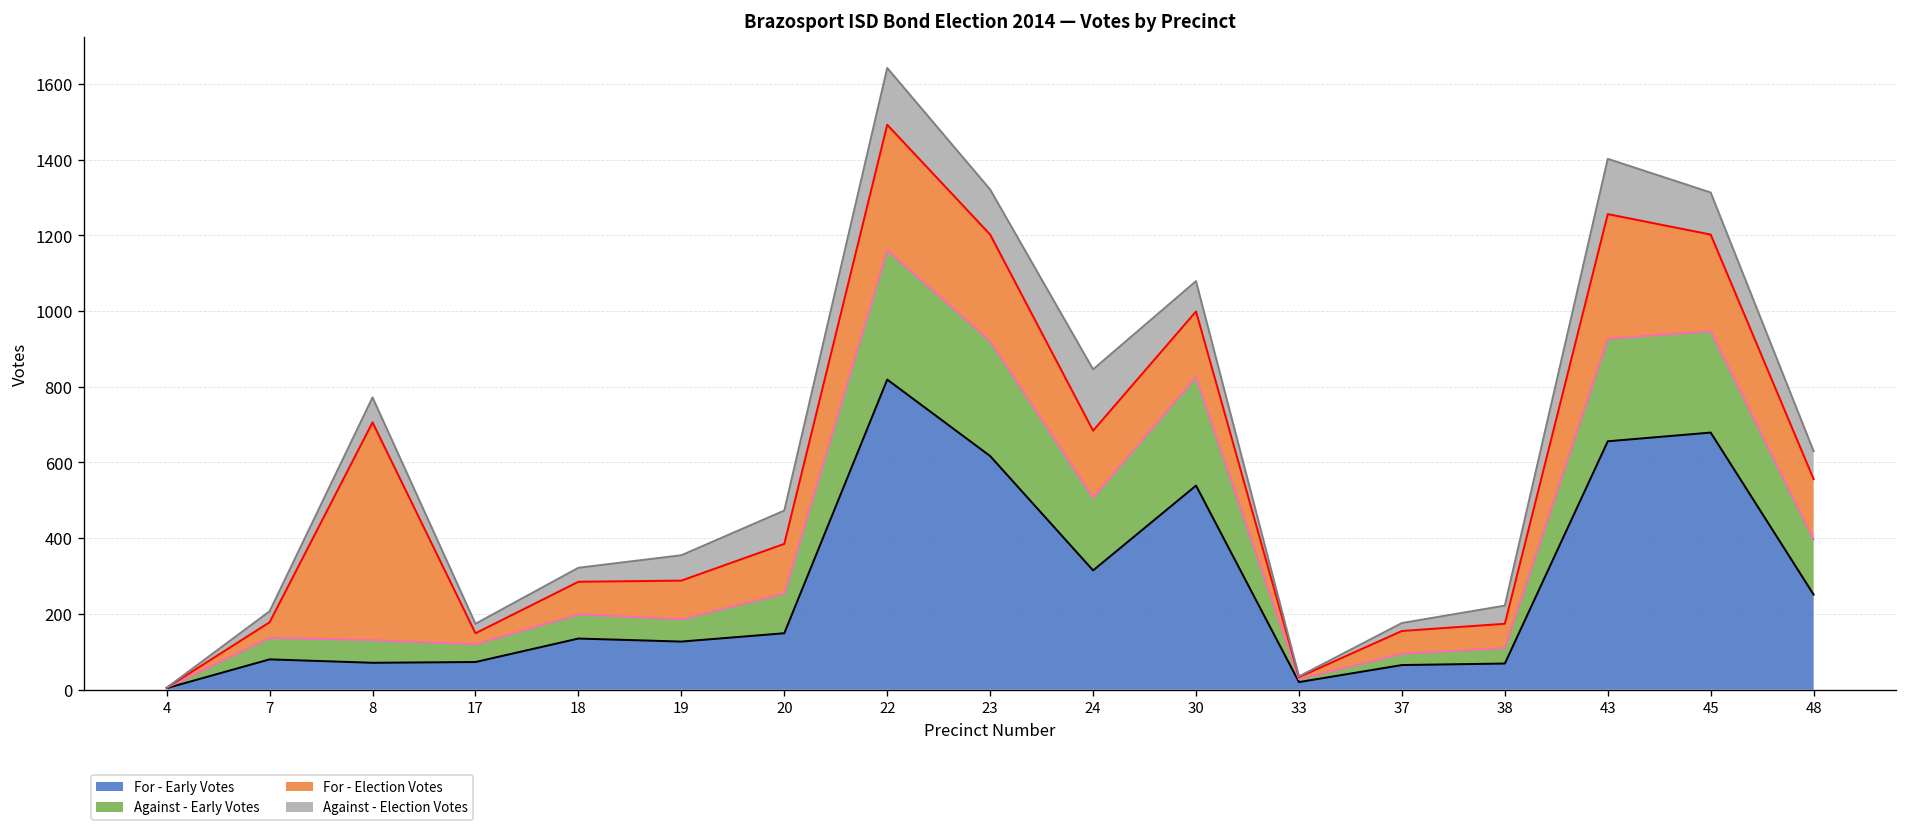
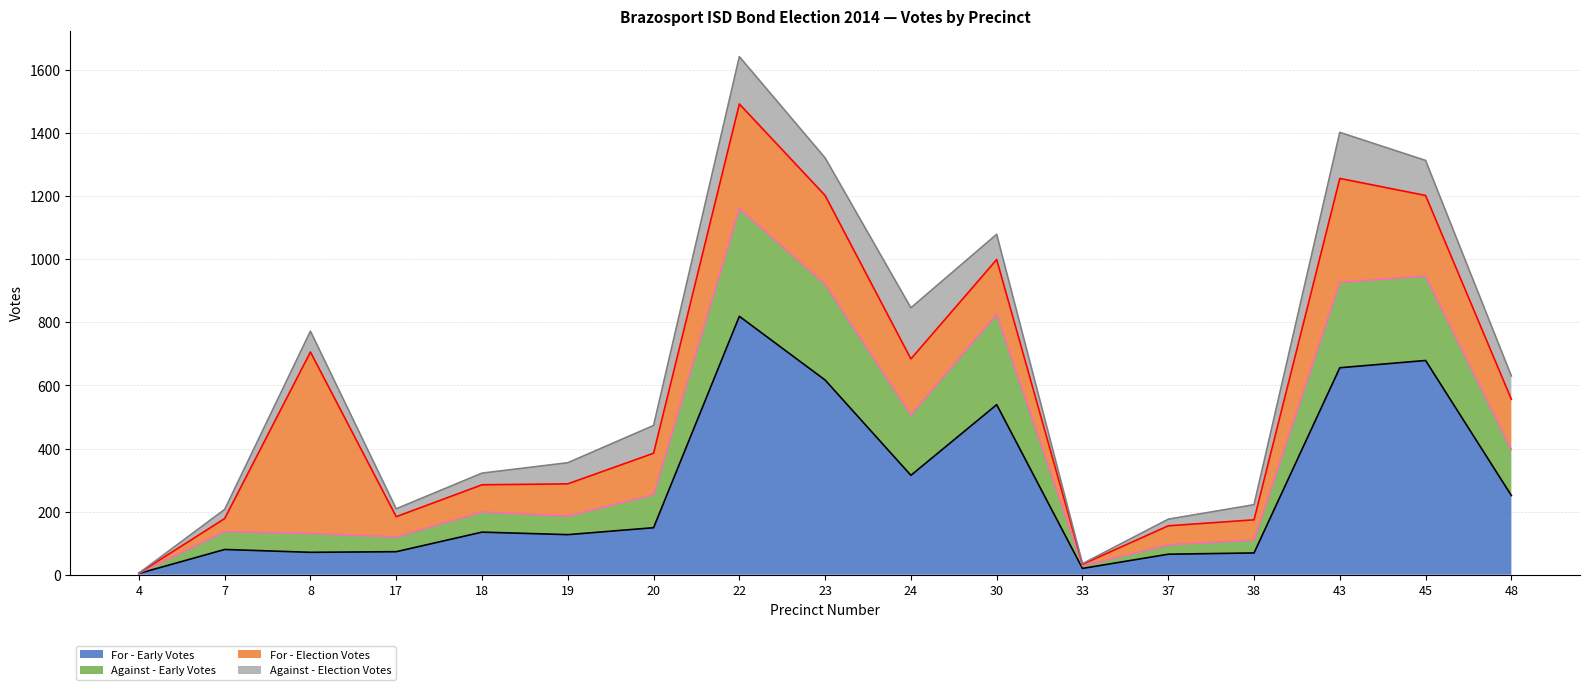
For - Election Votes, 17: 30 -> 60
